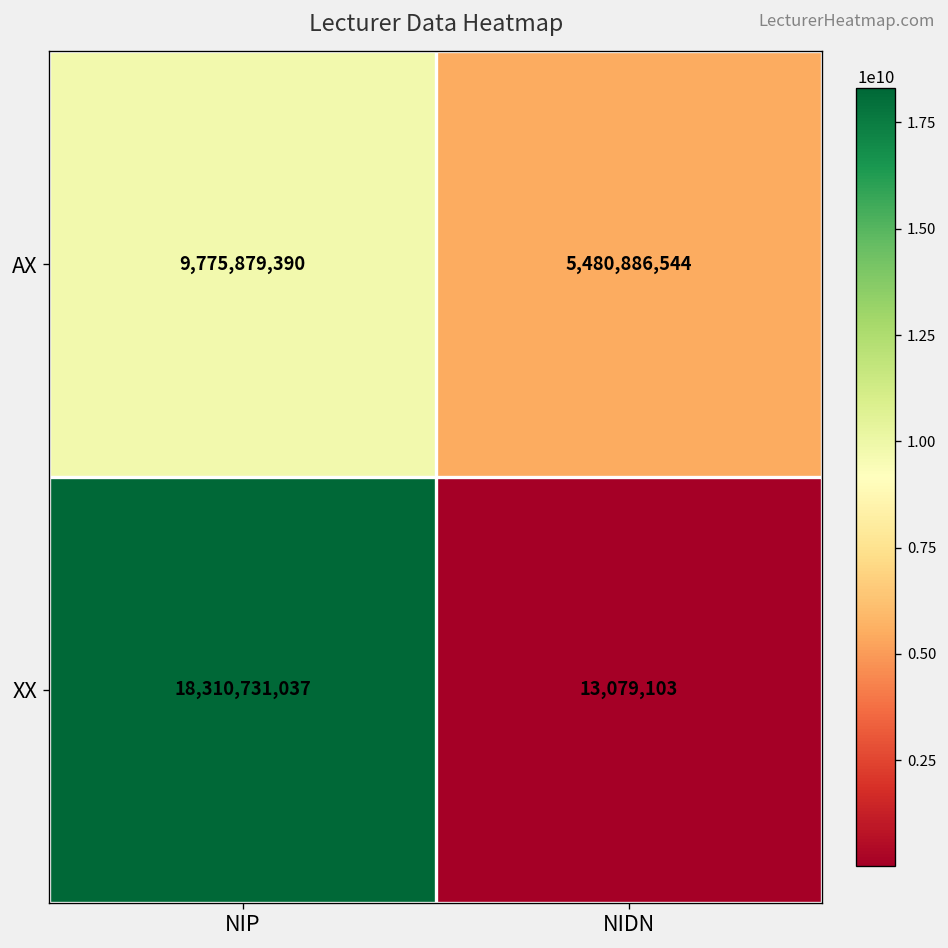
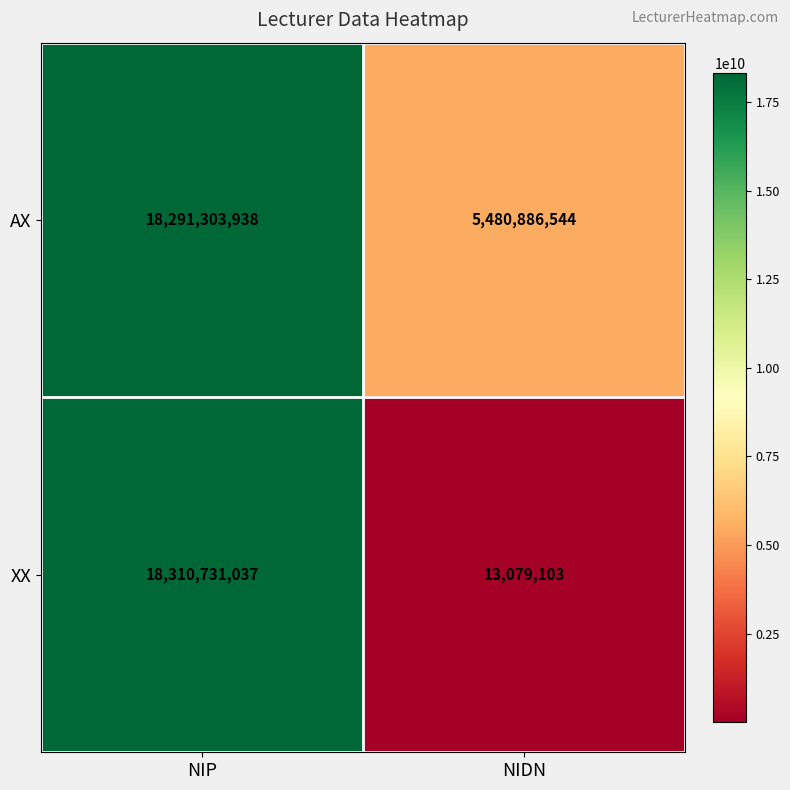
AX, NIP: 9,775,879,390 -> 18,291,303,938
